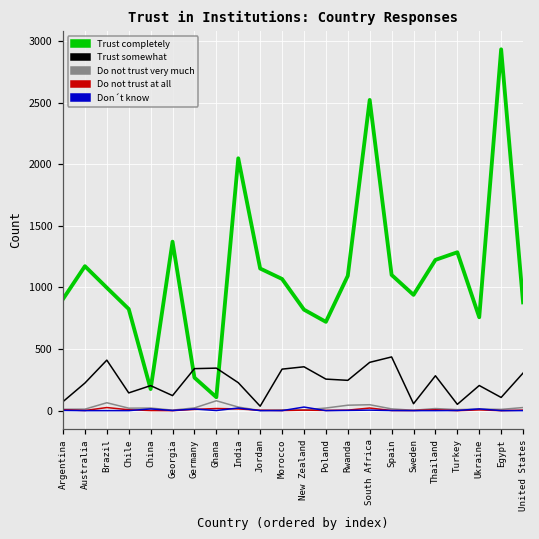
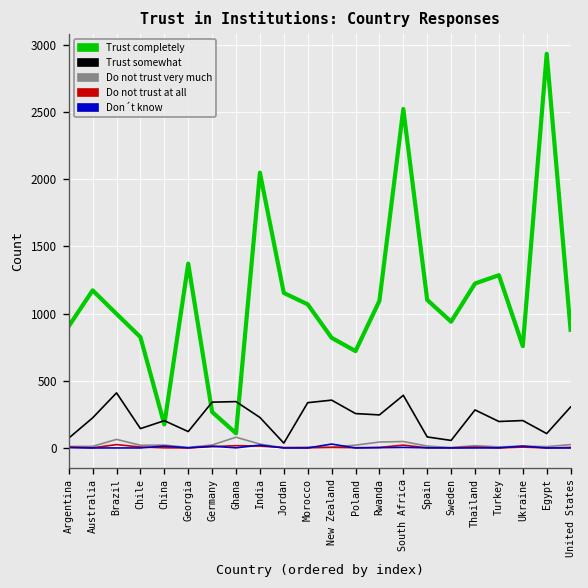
Trust somewhat, Spain: 440 -> 80
Trust somewhat, Turkey: 50 -> 200
